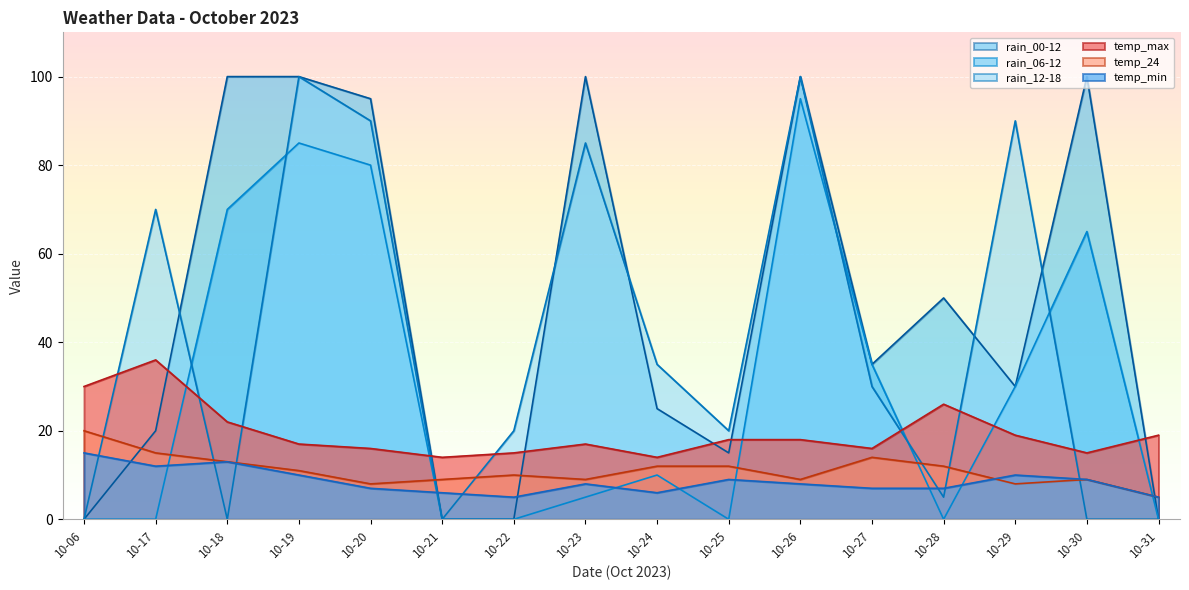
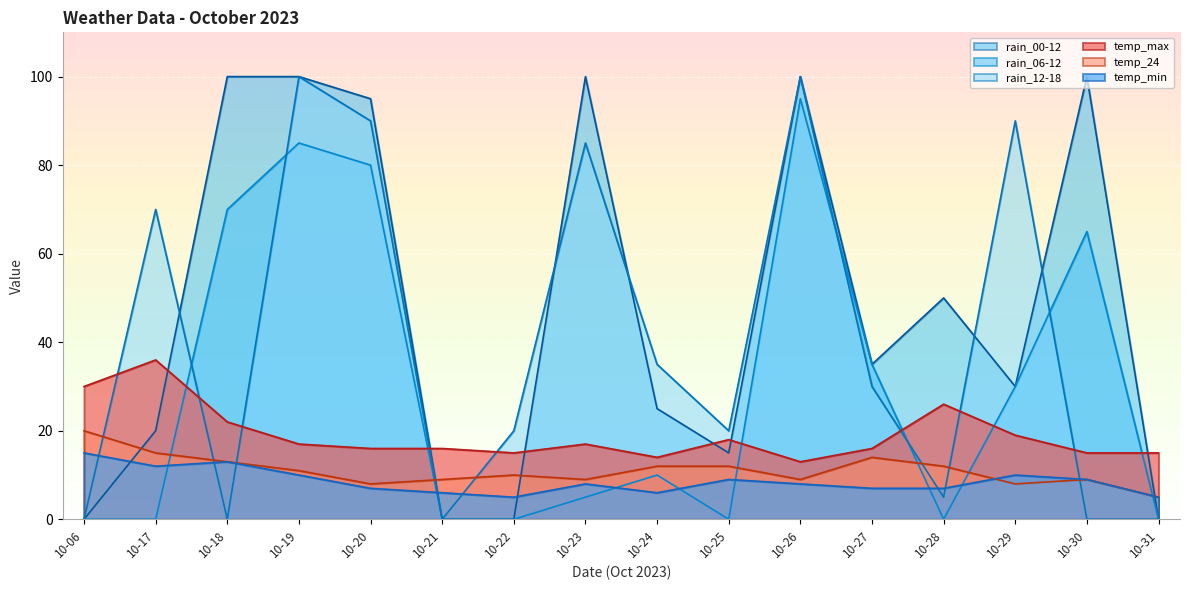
temp_max, 10-21: 14 -> 16
temp_max, 10-26: 18 -> 13
temp_max, 10-31: 19 -> 15
